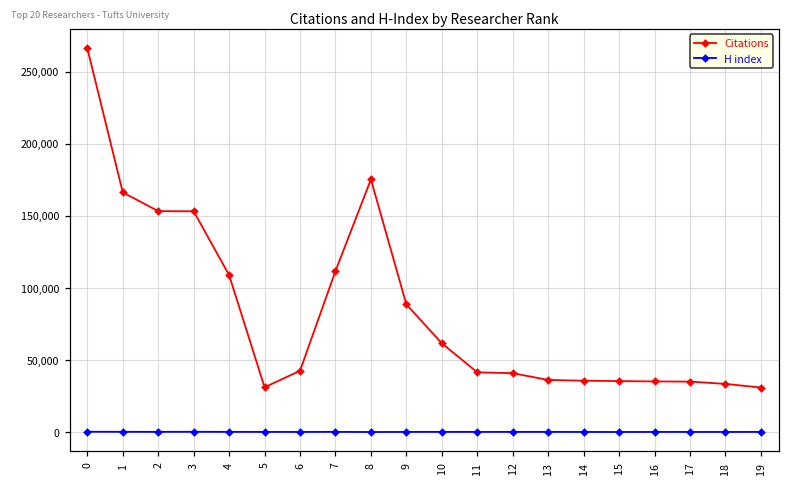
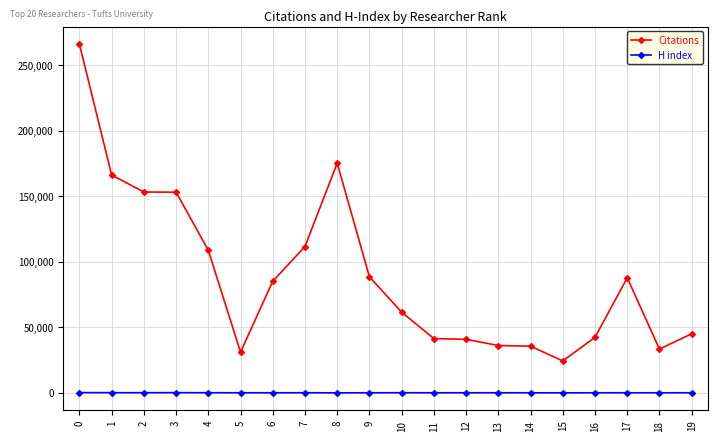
Citations, 6: 42,000 -> 85,000
Citations, 15: 35,000 -> 24,000
Citations, 16: 35,000 -> 42,000
Citations, 17: 35,000 -> 88,000
Citations, 19: 31,000 -> 45,000
